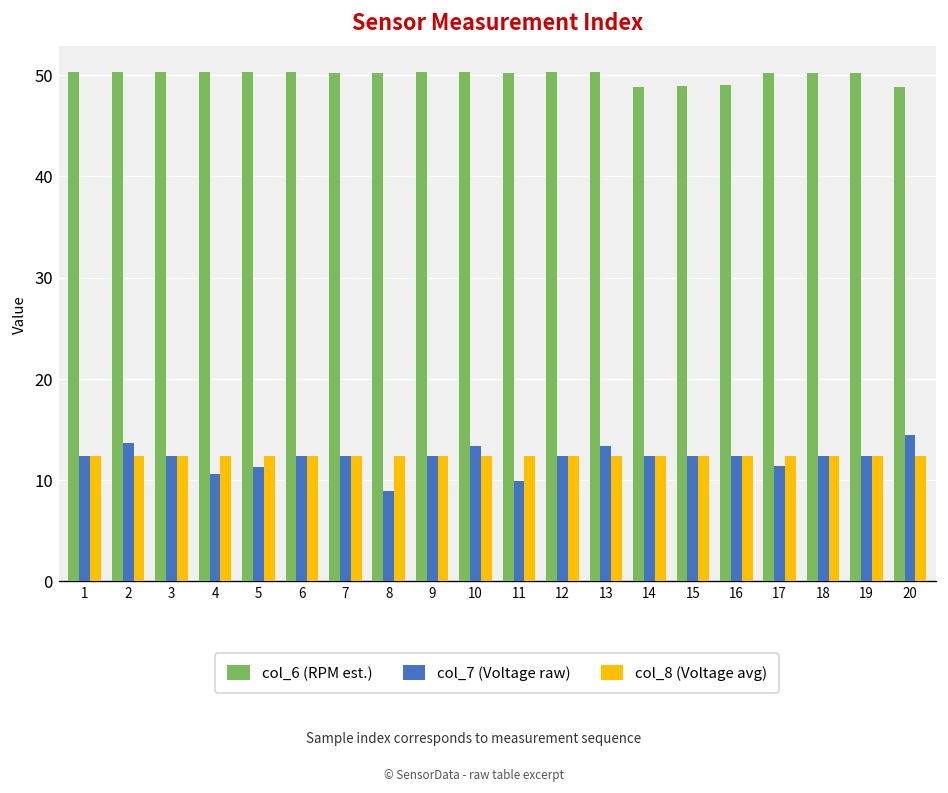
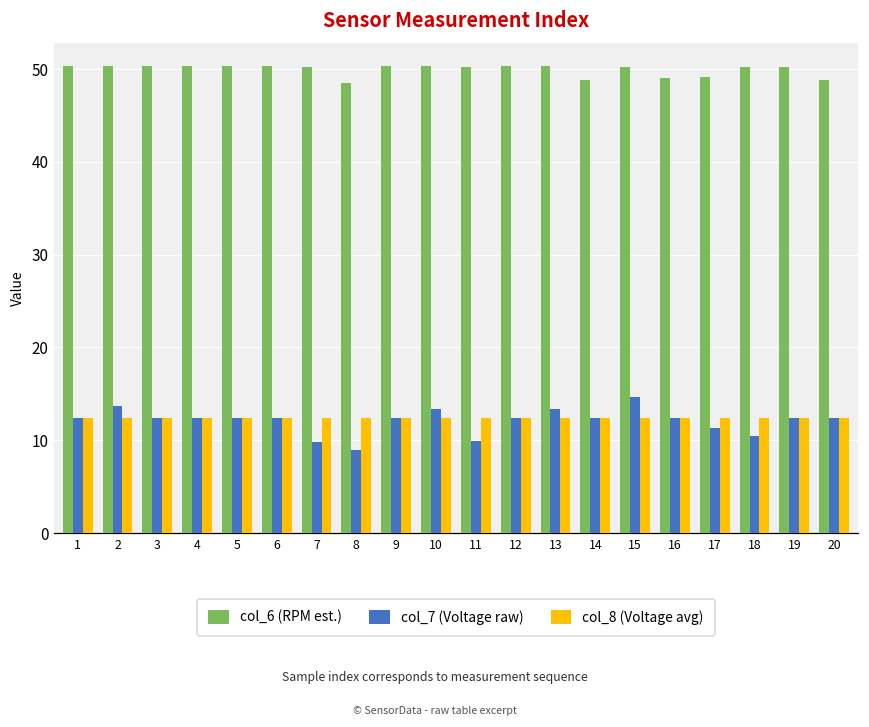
col_7 (Voltage raw), 4: 11 -> 12
col_7 (Voltage raw), 5: 11 -> 12
col_7 (Voltage raw), 7: 12 -> 10
col_6 (RPM est.), 8: 50 -> 48
col_6 (RPM est.), 15: 49 -> 50
col_7 (Voltage raw), 15: 12 -> 15
col_6 (RPM est.), 17: 50 -> 49
col_7 (Voltage raw), 18: 12 -> 10
col_7 (Voltage raw), 20: 14 -> 12
